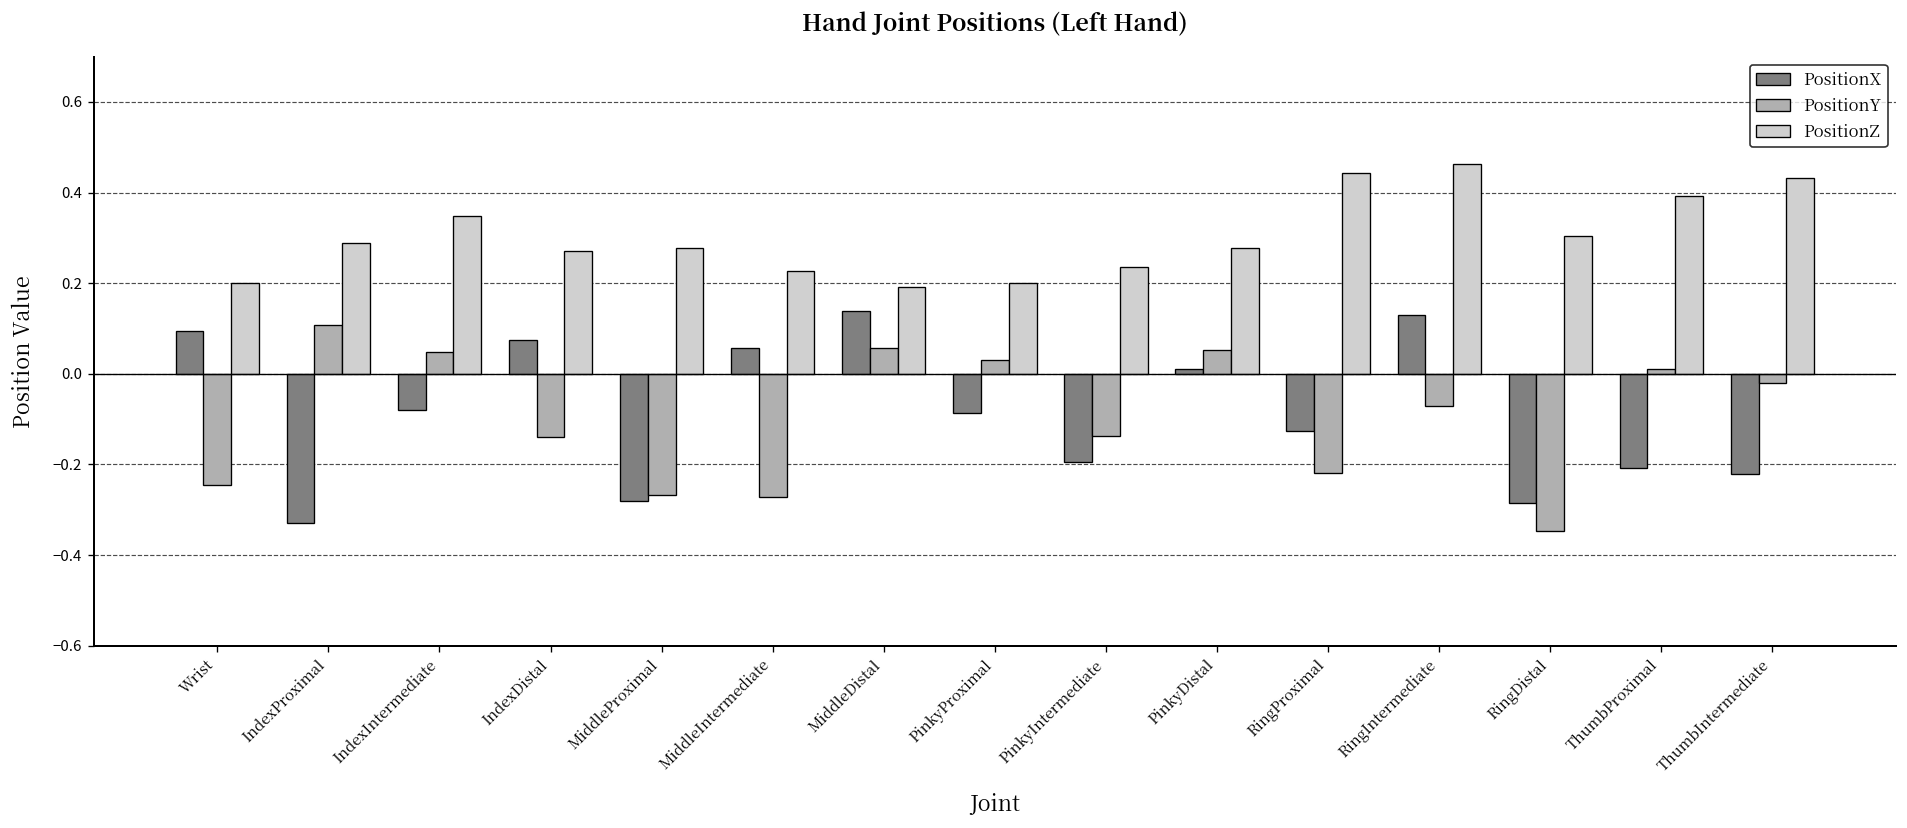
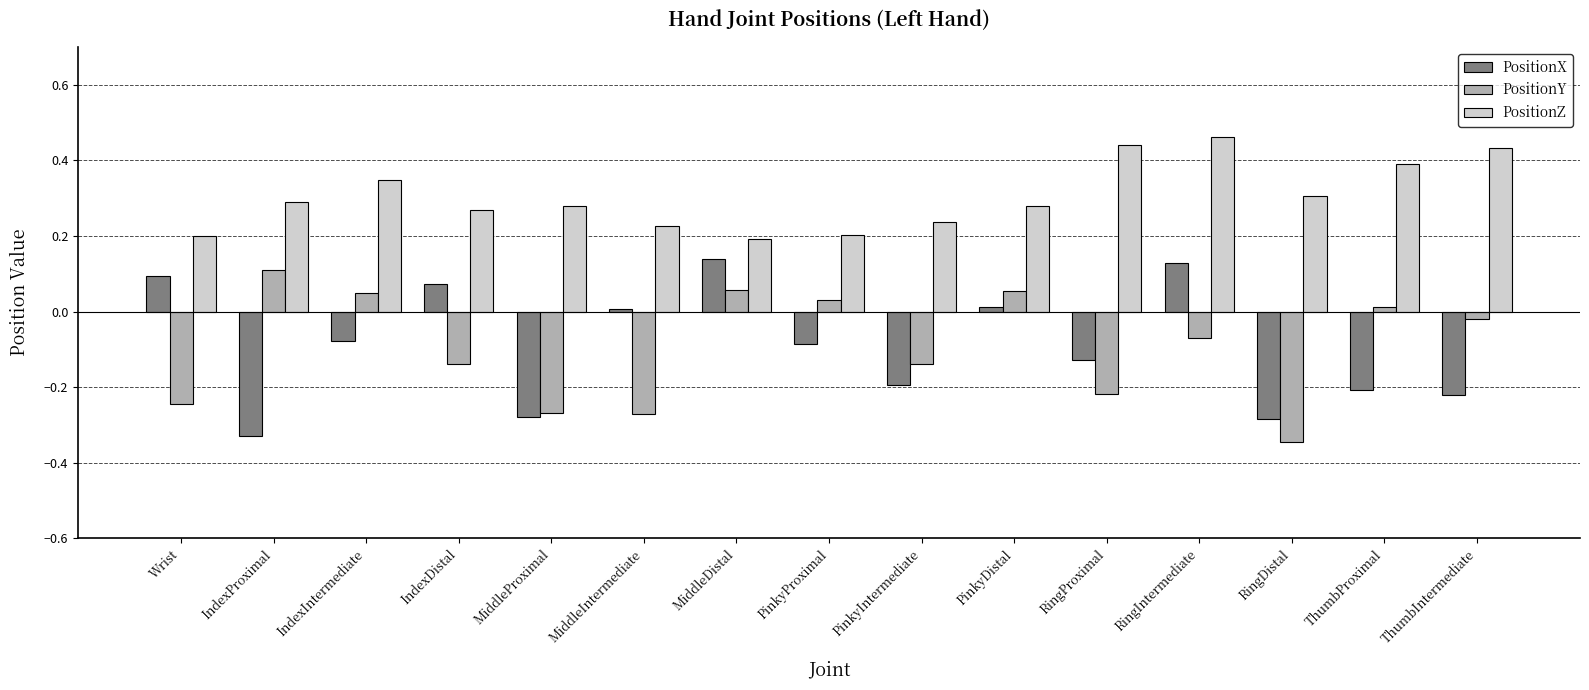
PositionX, MiddleIntermediate: 0.06 -> 0.01
